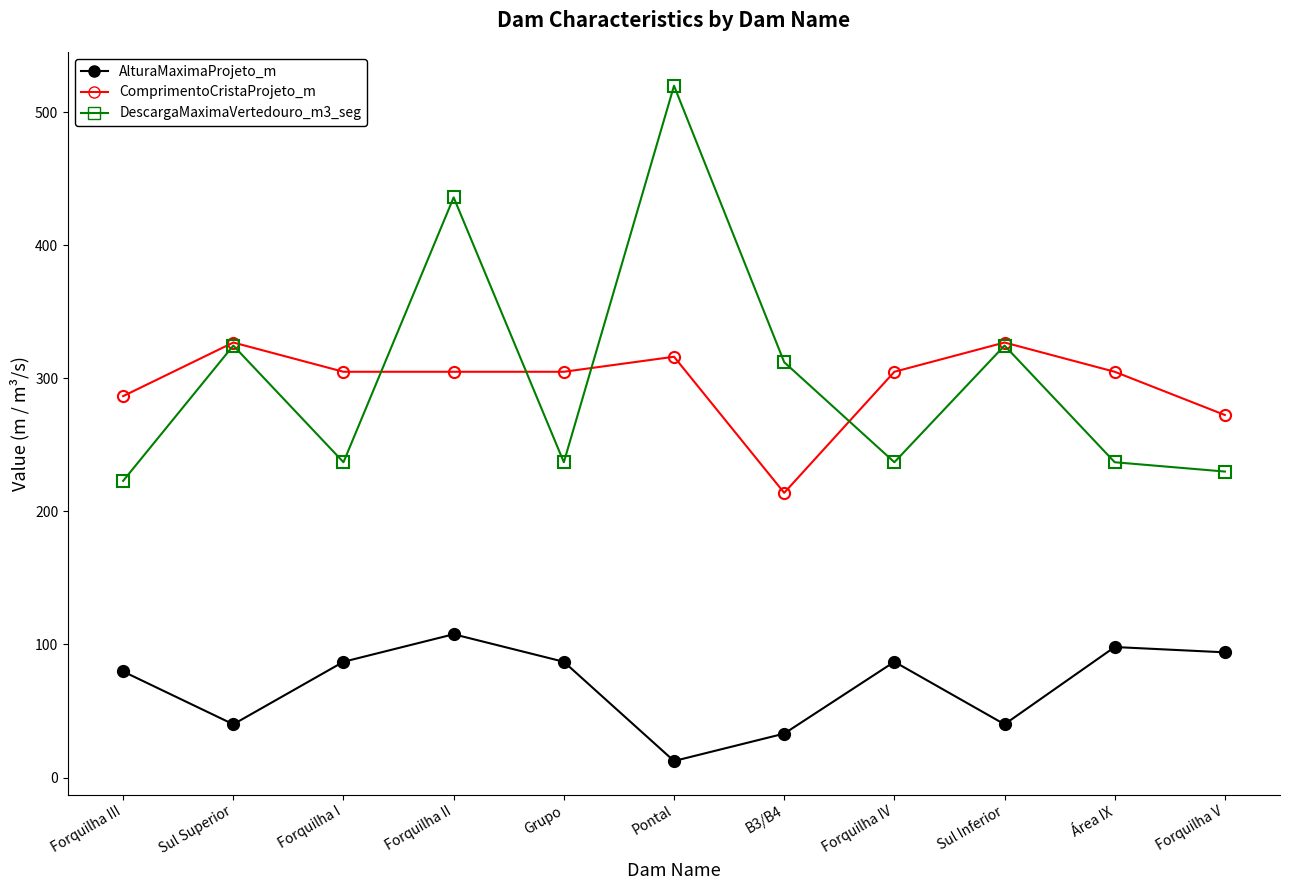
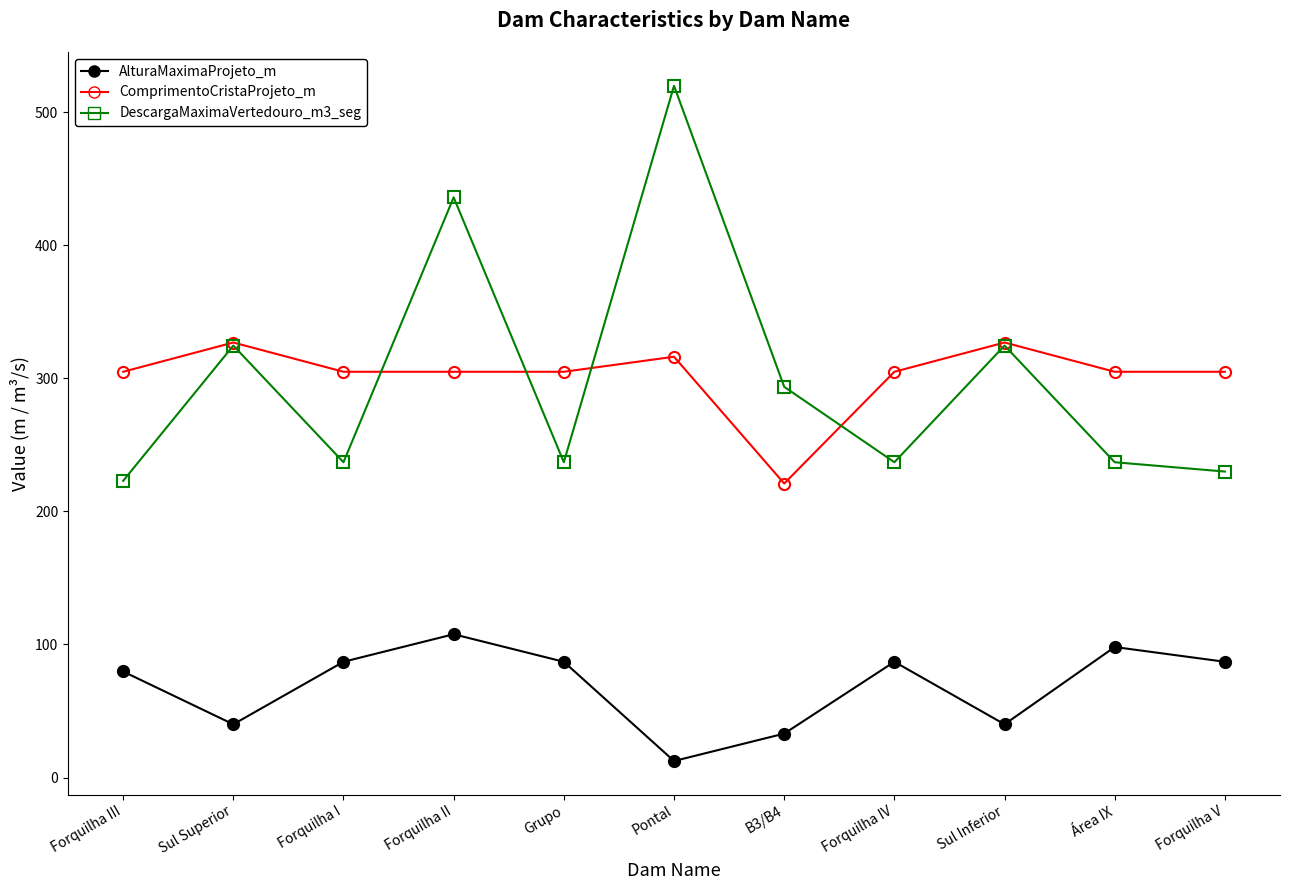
ComprimentoCristaProjeto_m, Forquilha III: 287 -> 305
ComprimentoCristaProjeto_m, B3/B4: 214 -> 221
DescargaMaximaVertedouro_m3_seg, B3/B4: 312 -> 294
AlturaMaximaProjeto_m, Forquilha V: 94 -> 87
ComprimentoCristaProjeto_m, Forquilha V: 273 -> 305
